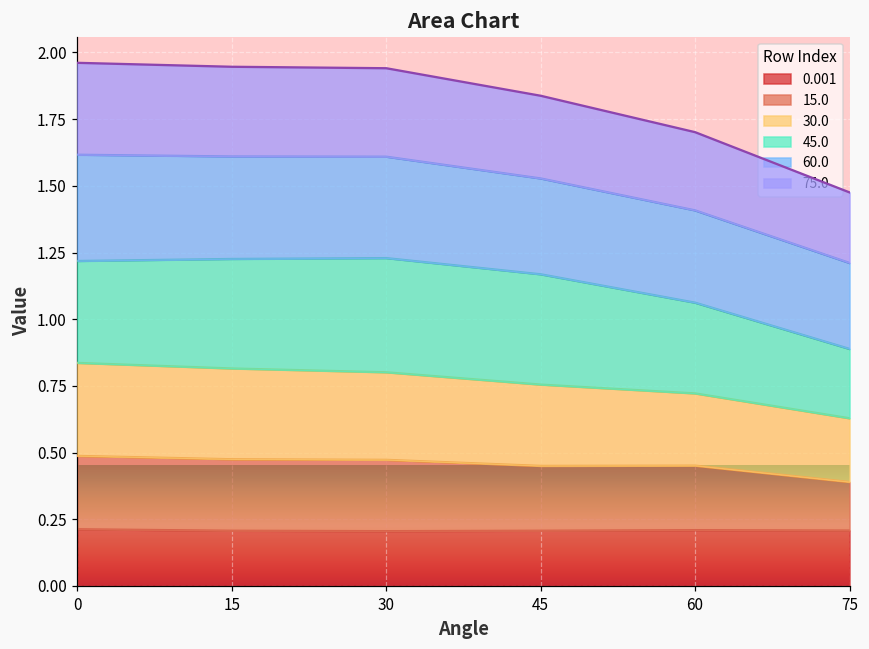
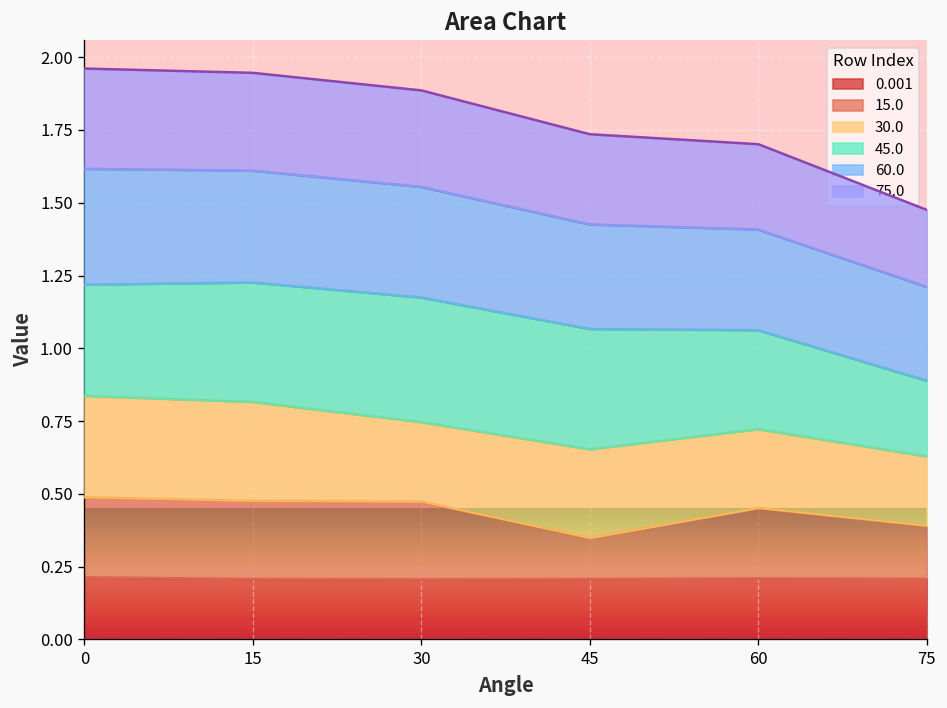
30.0, 30: 0.33 -> 0.27
15.0, 45: 0.24 -> 0.14
